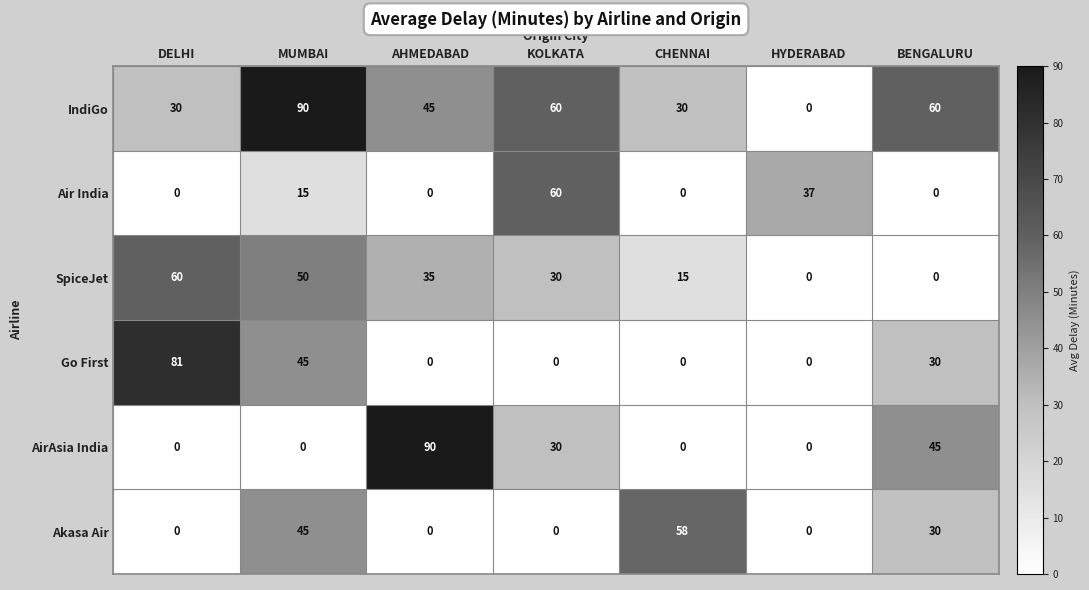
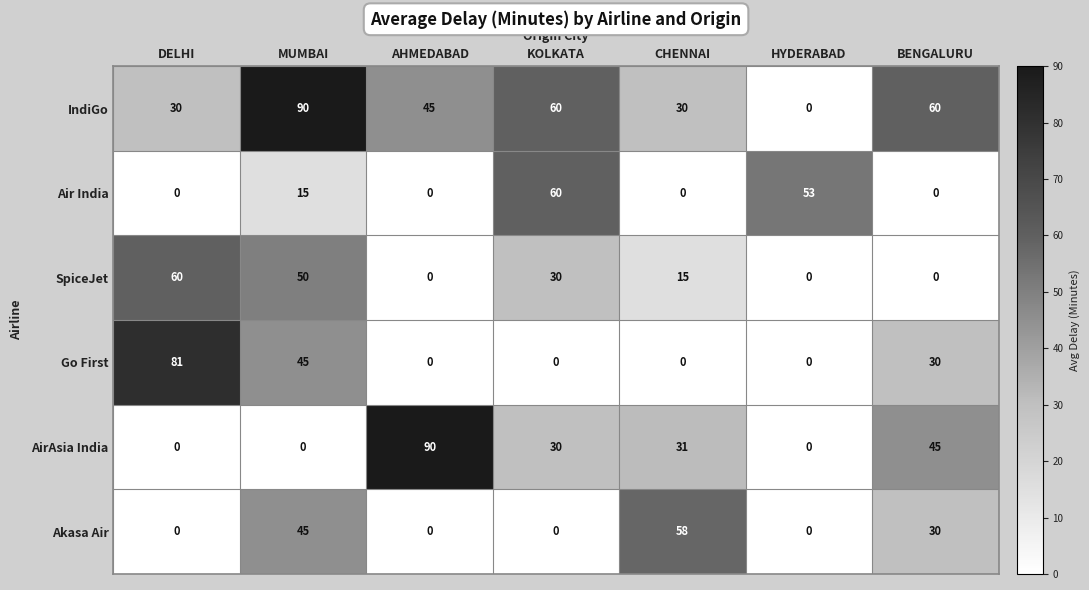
Air India, HYDERABAD: 37 -> 53
SpiceJet, AHMEDABAD: 35 -> 0
AirAsia India, CHENNAI: 0 -> 31
